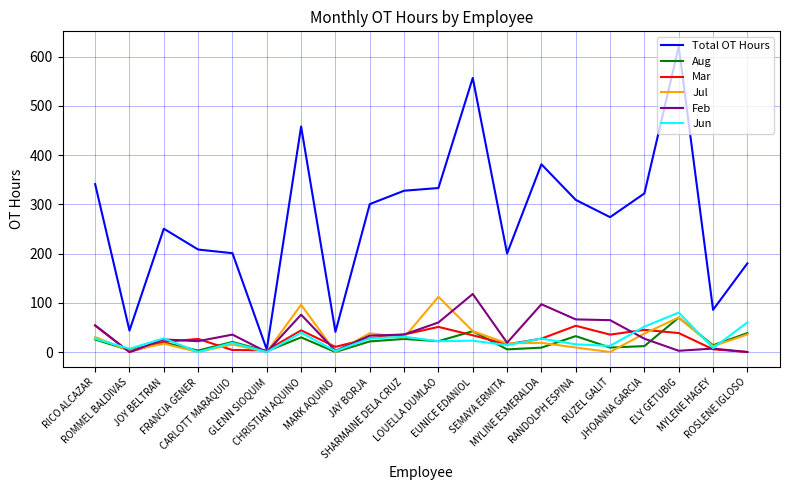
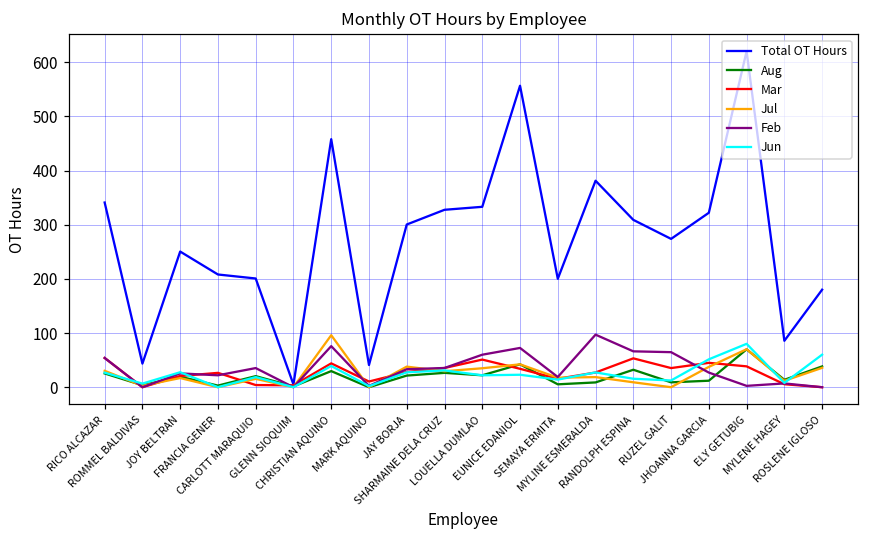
Jul, LOUELLA DUMLAO: 110 -> 40
Feb, EUNICE EDANIOL: 120 -> 70
